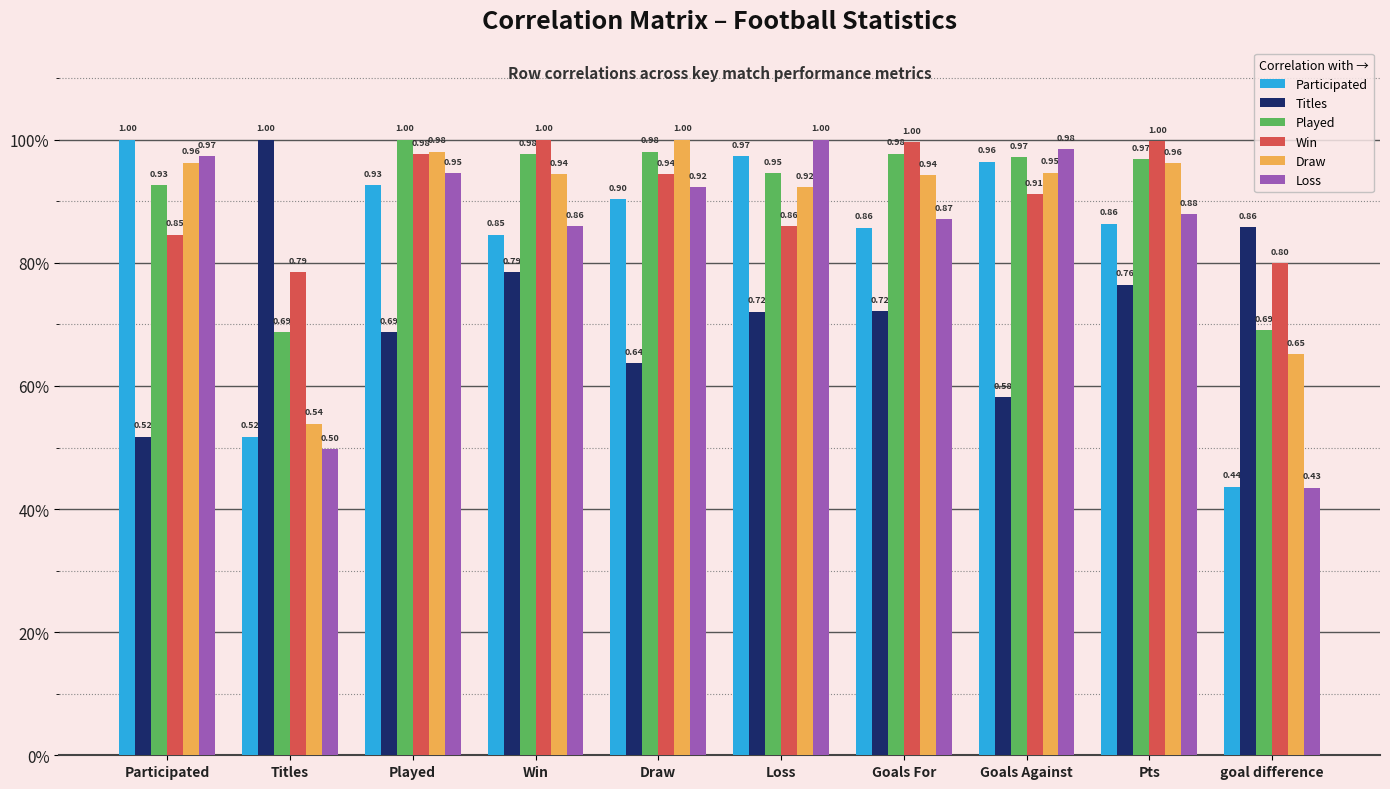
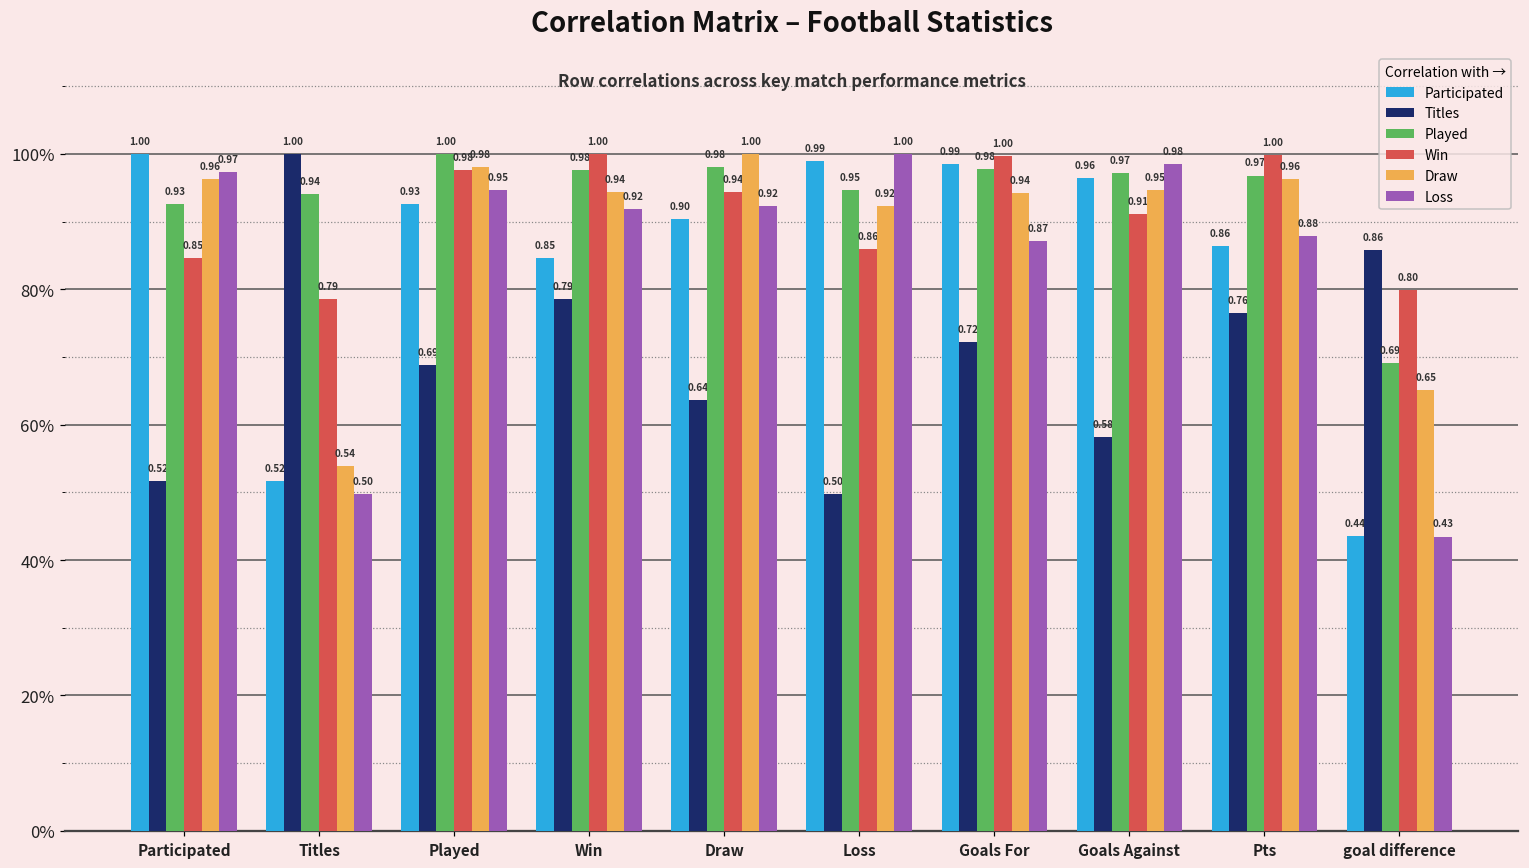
Played, Titles: 0.69 -> 0.94
Loss, Win: 0.86 -> 0.92
Participated, Loss: 0.97 -> 0.99
Titles, Loss: 0.72 -> 0.50
Participated, Goals For: 0.86 -> 0.99
